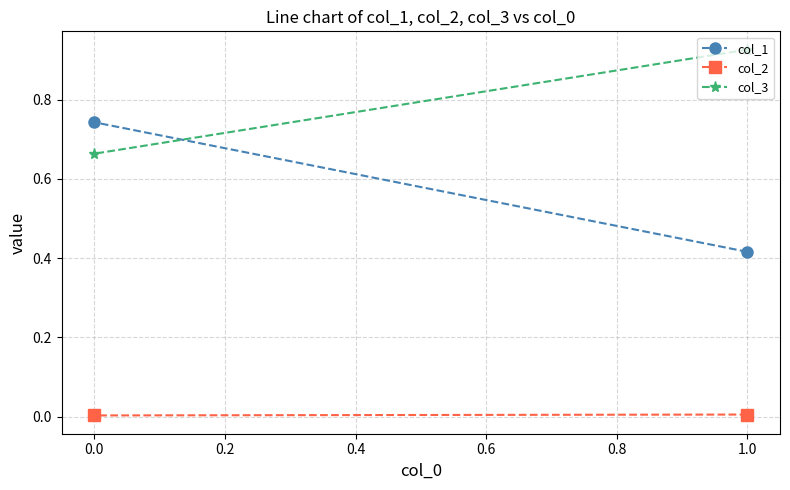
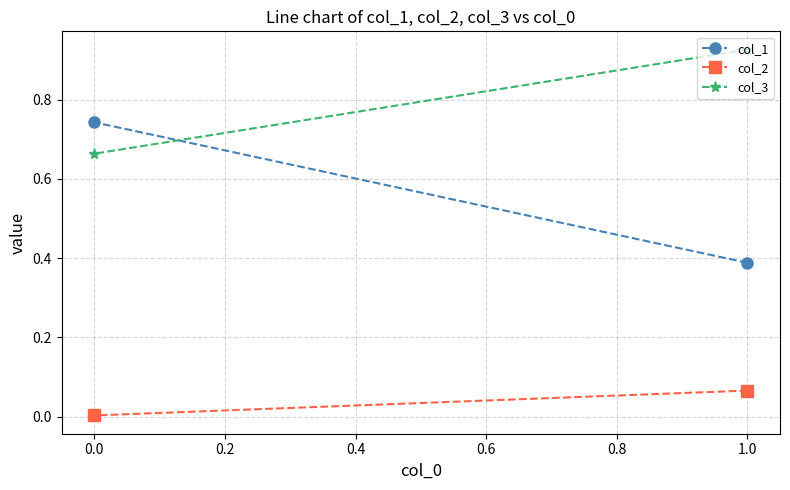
col_1, 1.0: 0.42 -> 0.39
col_2, 1.0: 0.01 -> 0.07
